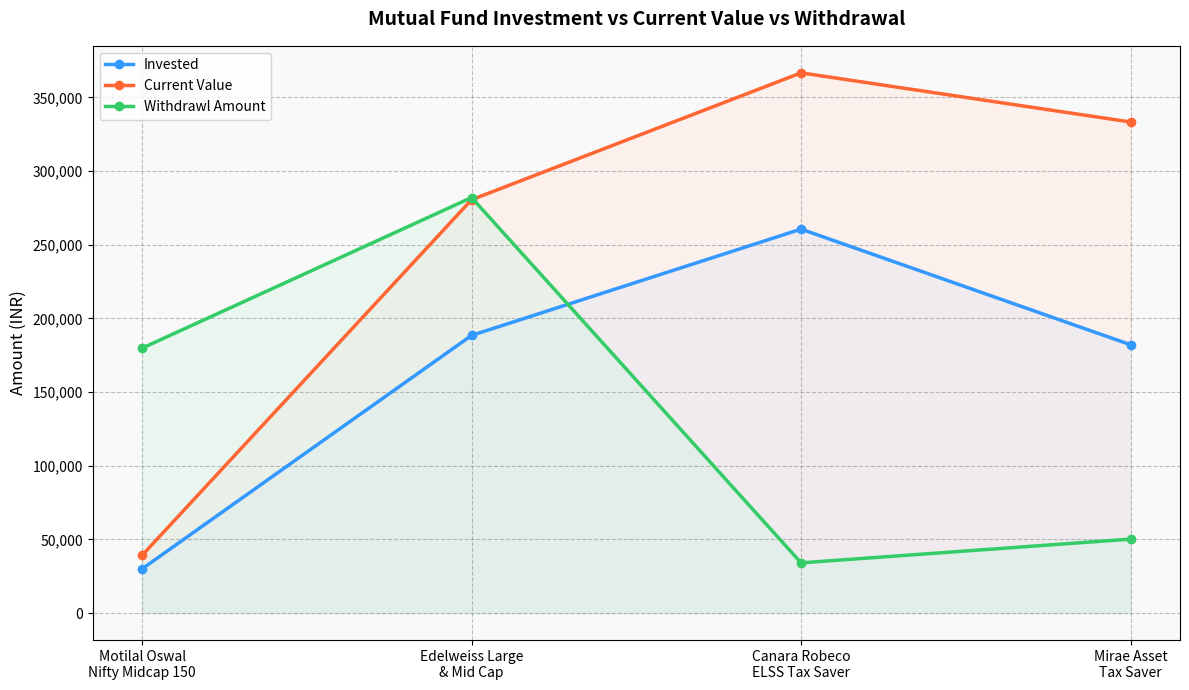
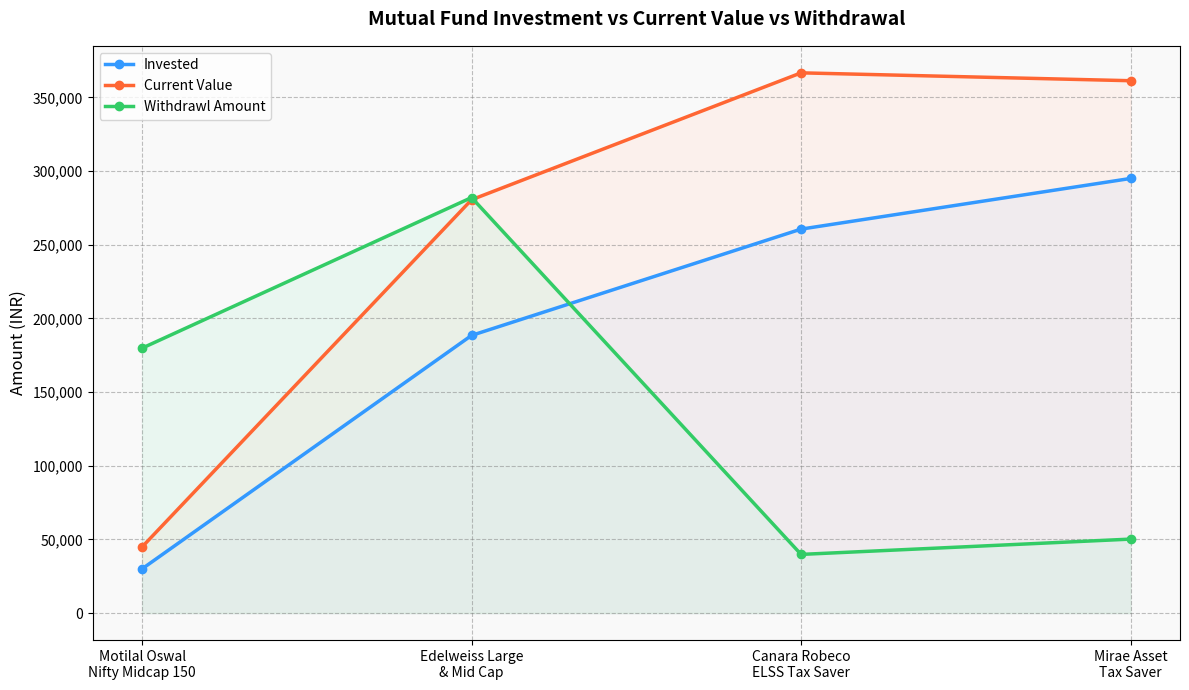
Current Value, Motilal Oswal Nifty Midcap 150: 39,000 -> 45,000
Withdrawl Amount, Canara Robeco ELSS Tax Saver: 34,000 -> 40,000
Invested, Mirae Asset Tax Saver: 182,000 -> 295,000
Current Value, Mirae Asset Tax Saver: 333,000 -> 361,000
